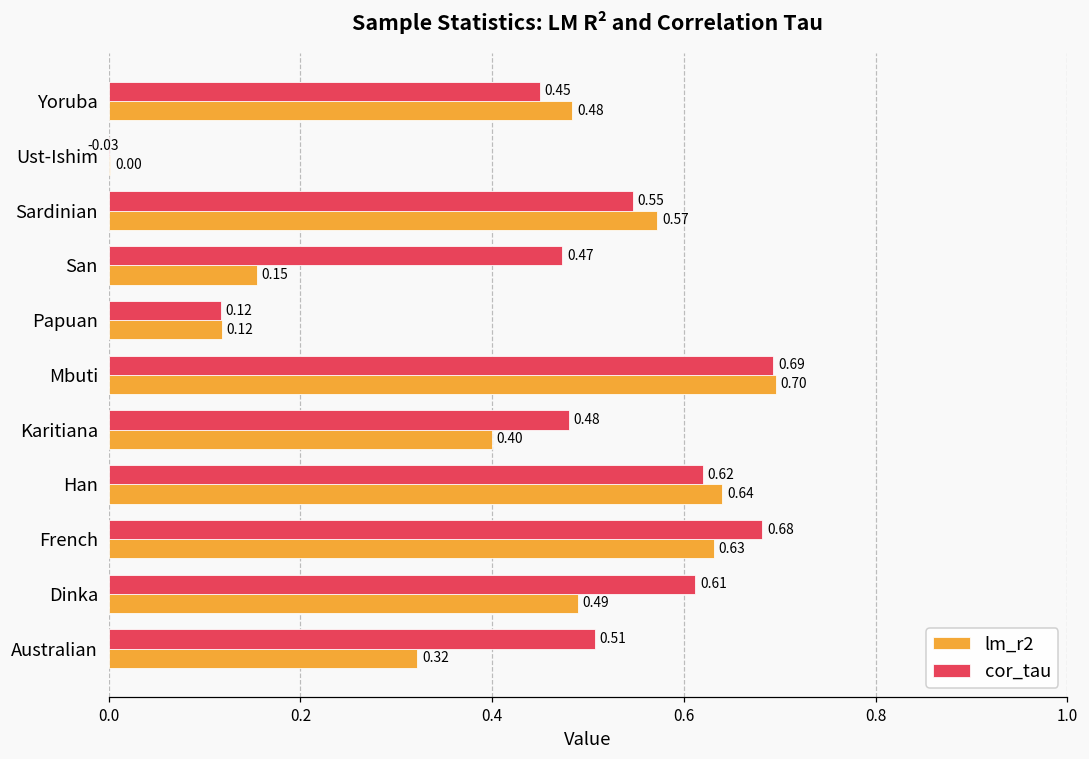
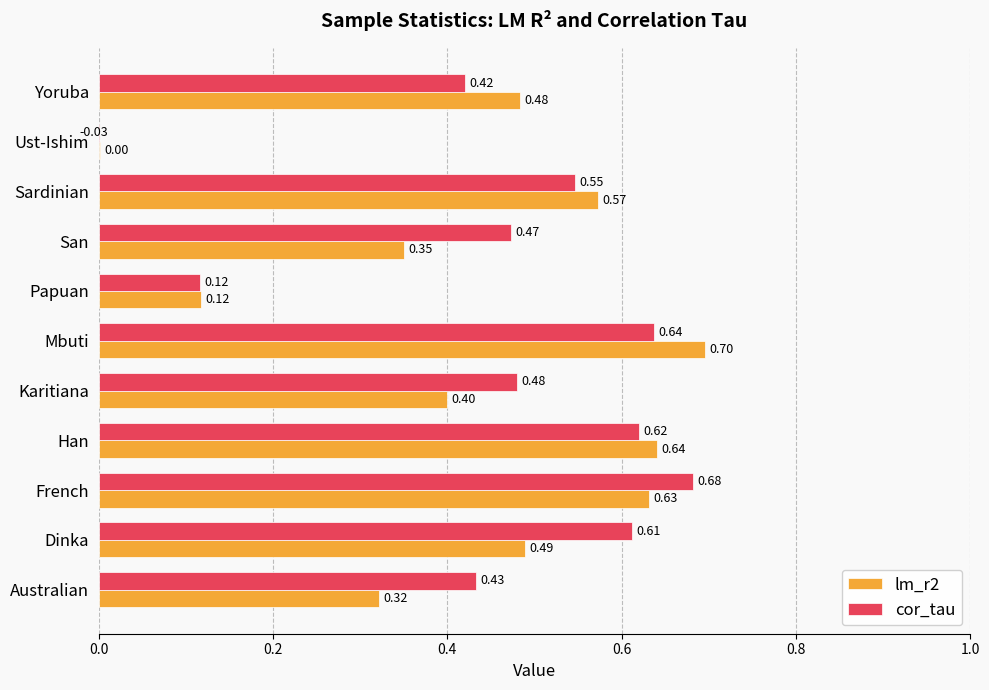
cor_tau, Yoruba: 0.45 -> 0.42
lm_r2, San: 0.15 -> 0.35
cor_tau, Mbuti: 0.69 -> 0.64
cor_tau, Australian: 0.51 -> 0.43
